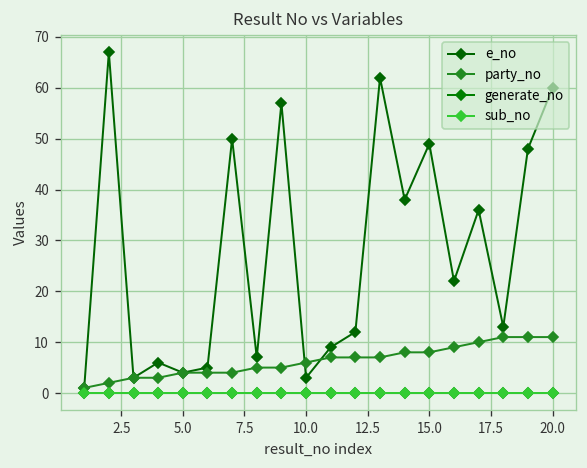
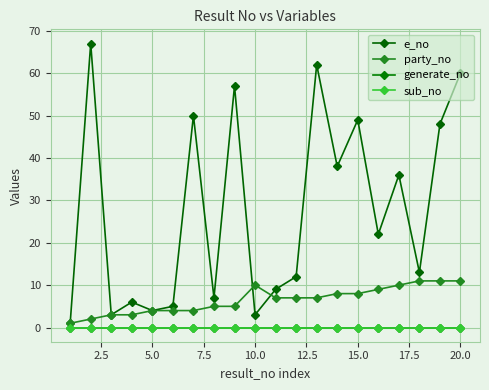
party_no, 10.0: 6 -> 10
